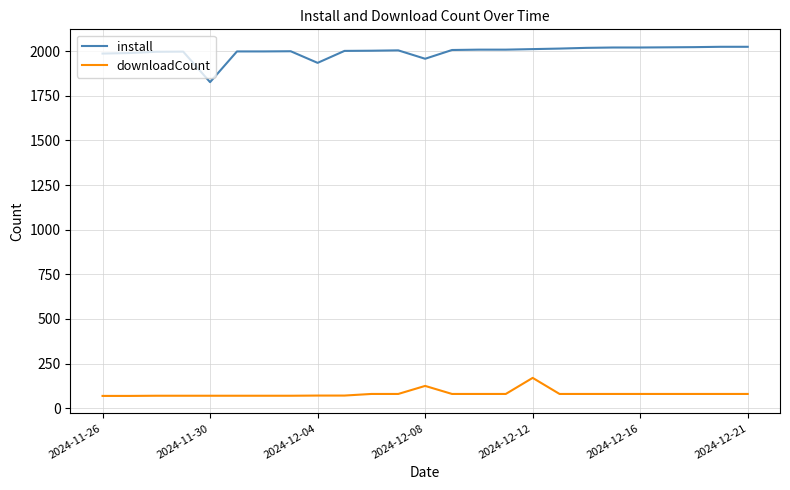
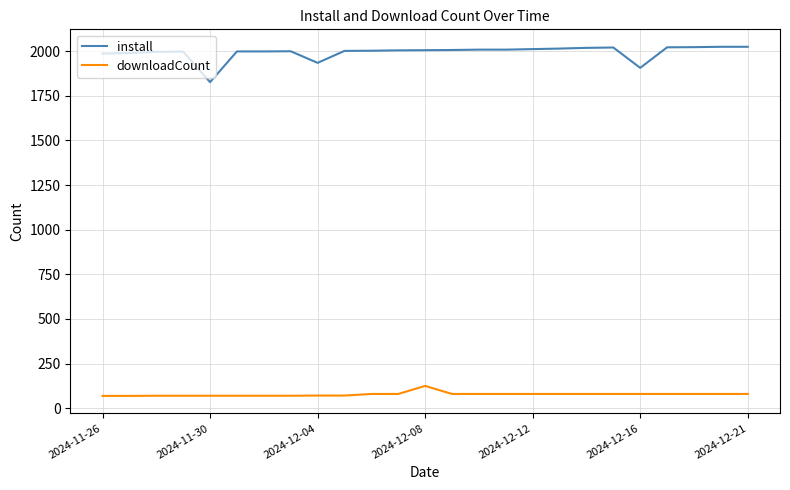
install, 2024-12-08: 1960 -> 2010
downloadCount, 2024-12-12: 170 -> 80
install, 2024-12-16: 2020 -> 1910
